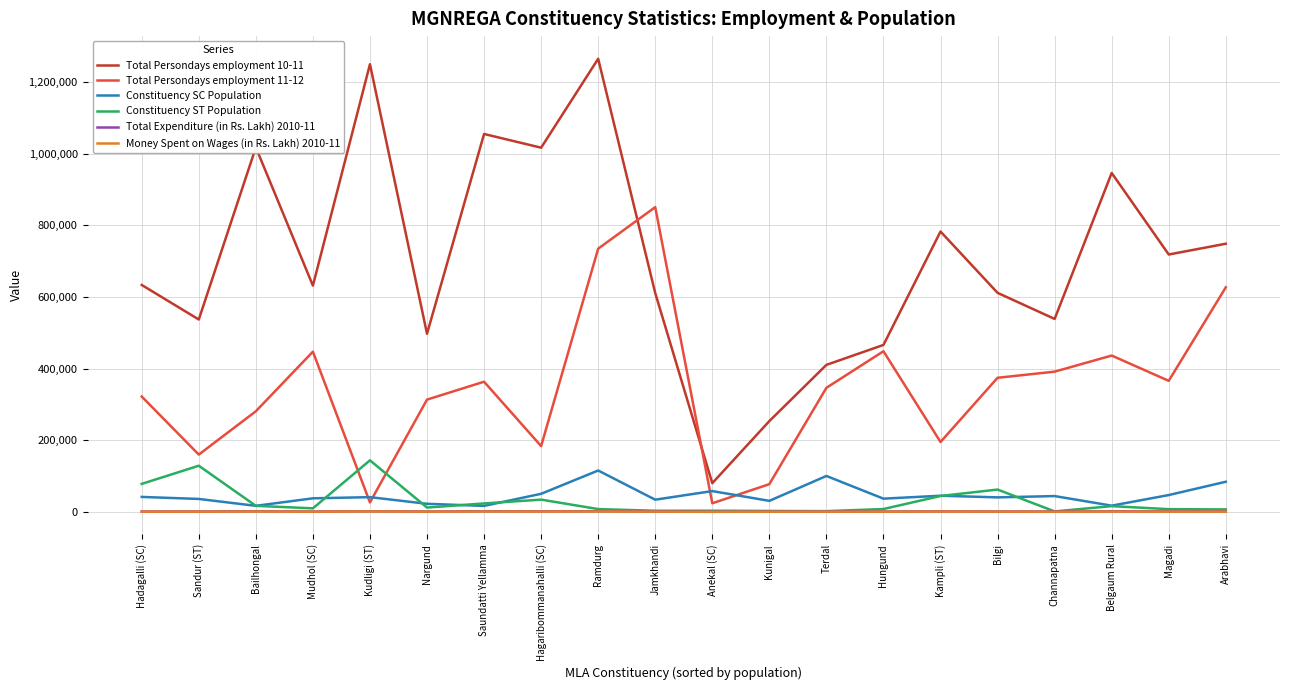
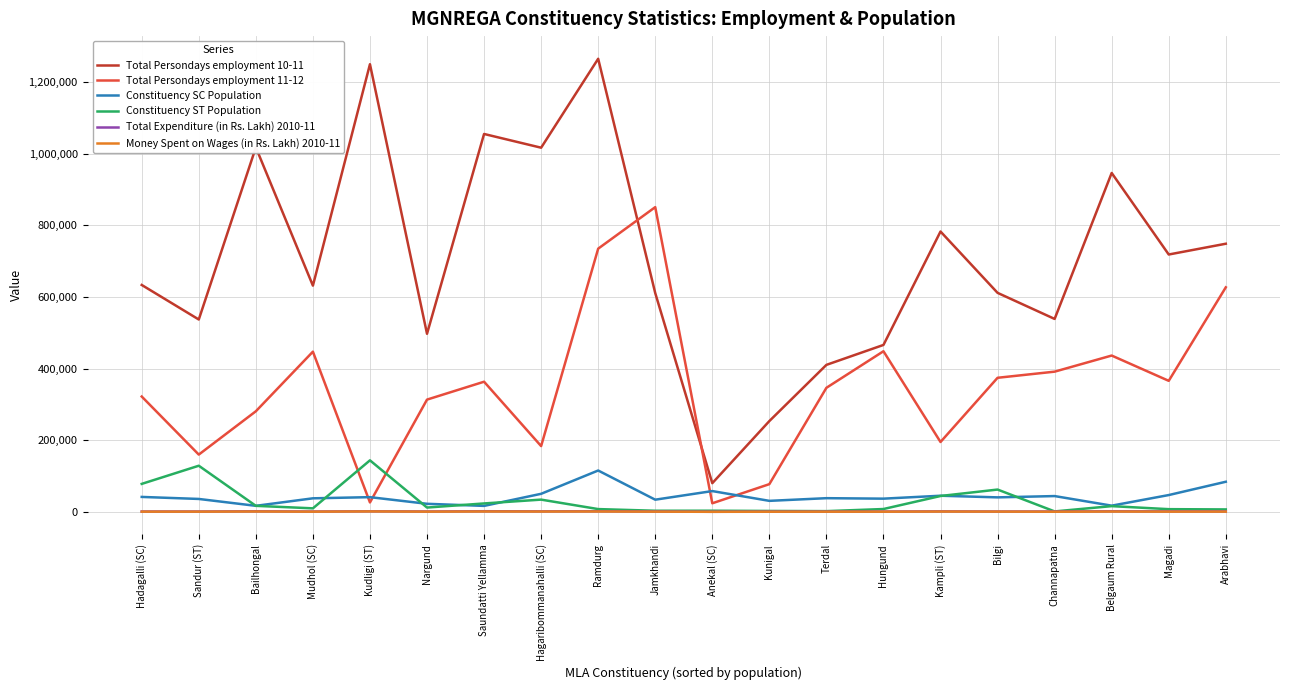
Constituency SC Population, Terdal: 100,000 -> 40,000
